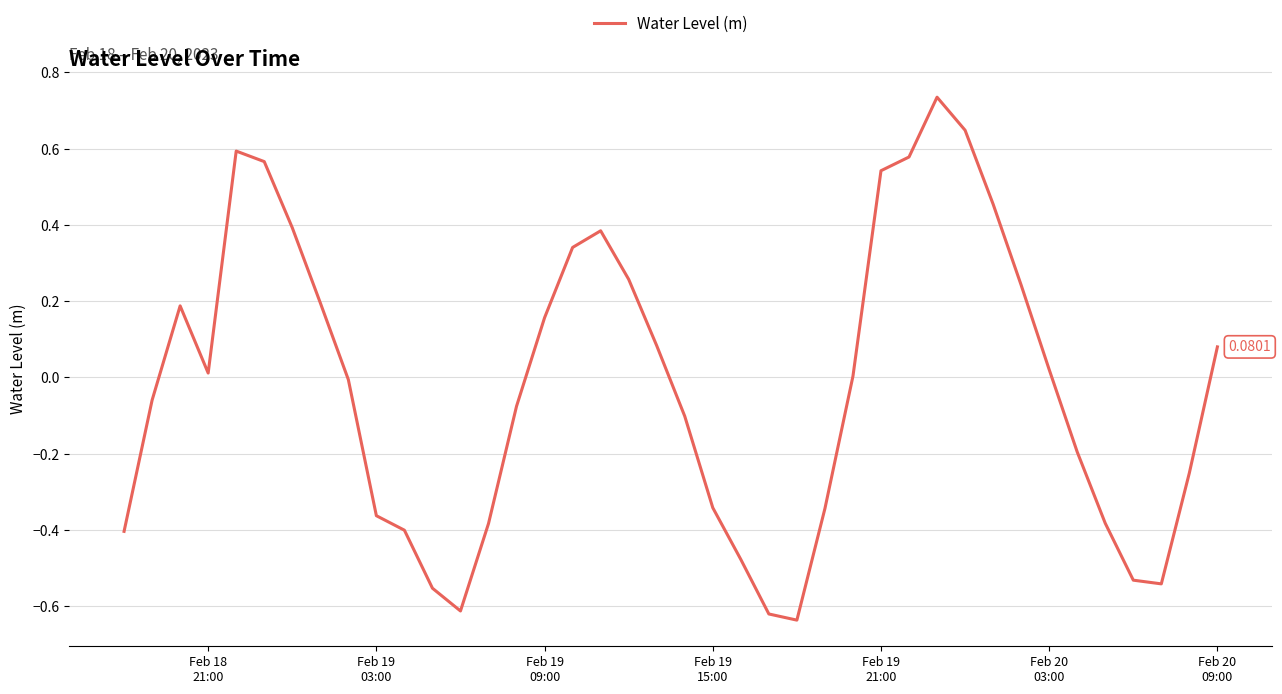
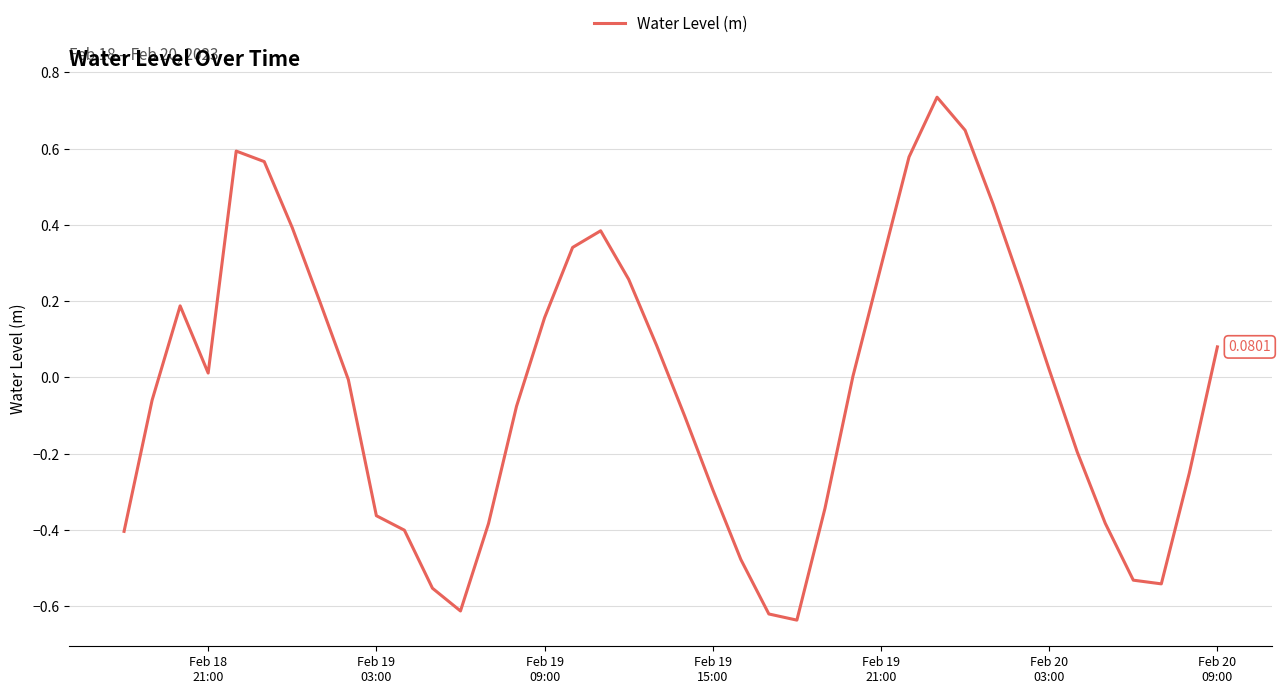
Feb 19 15:00: -0.34 -> -0.29
Feb 19 21:00: 0.54 -> 0.29
